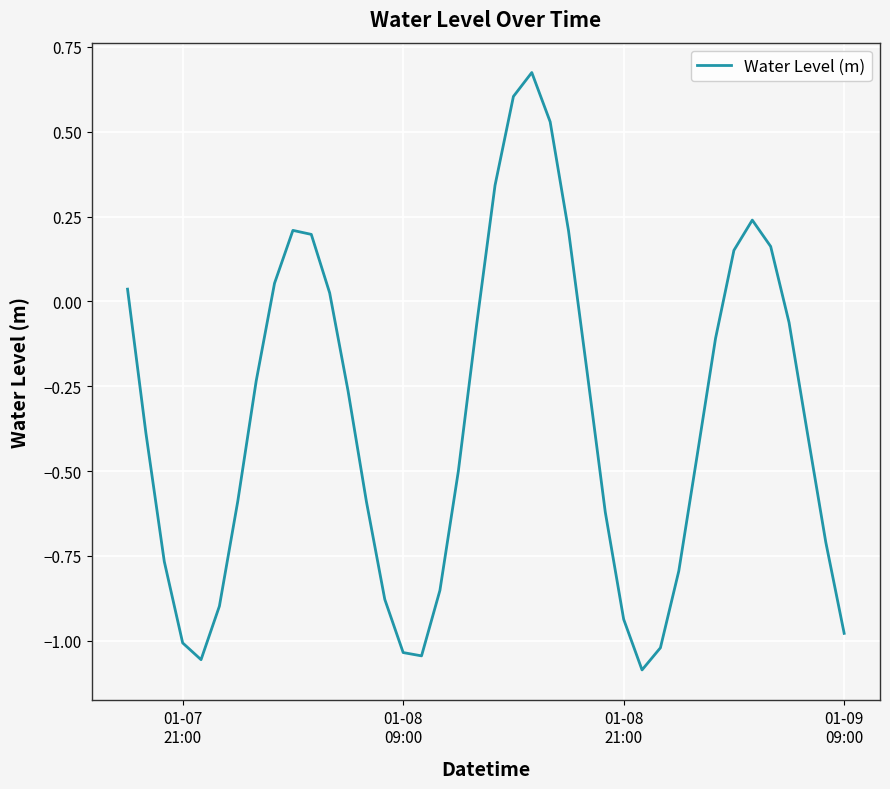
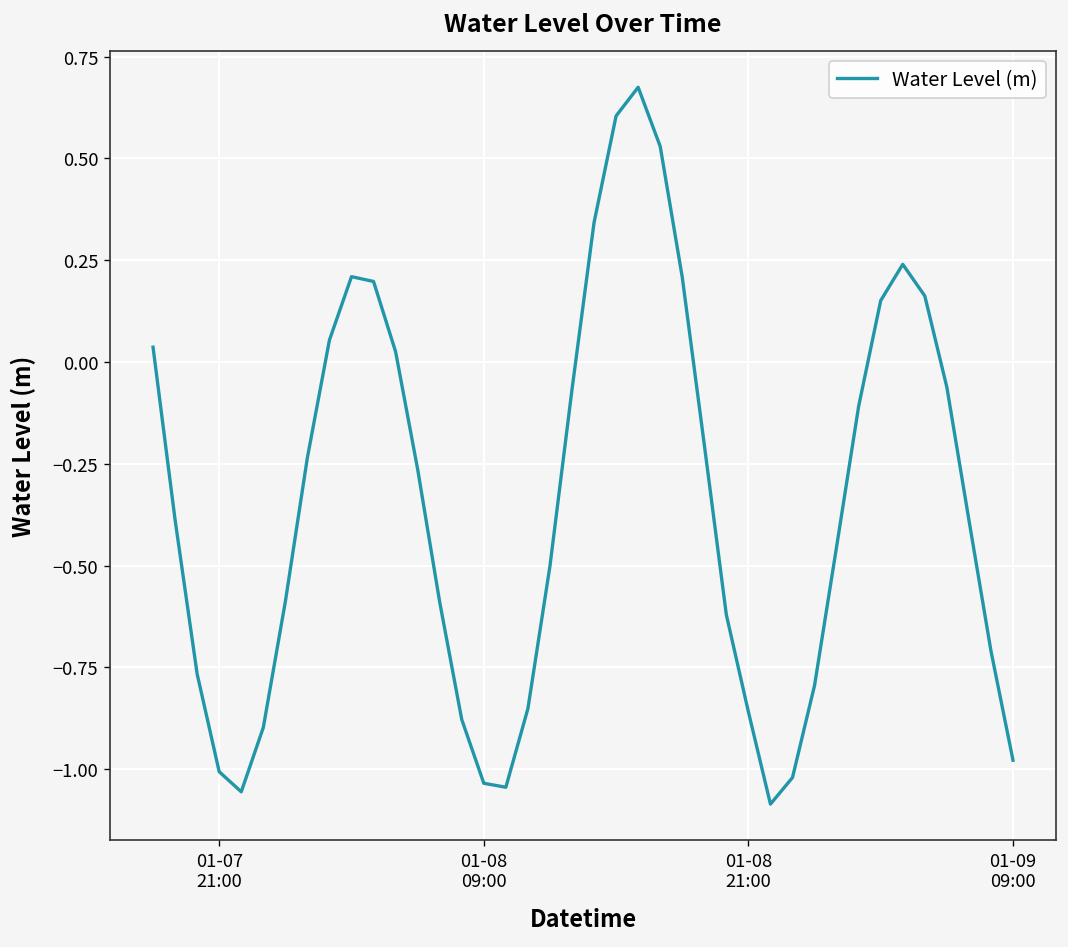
01-08 21:00: -0.94 -> -0.86
